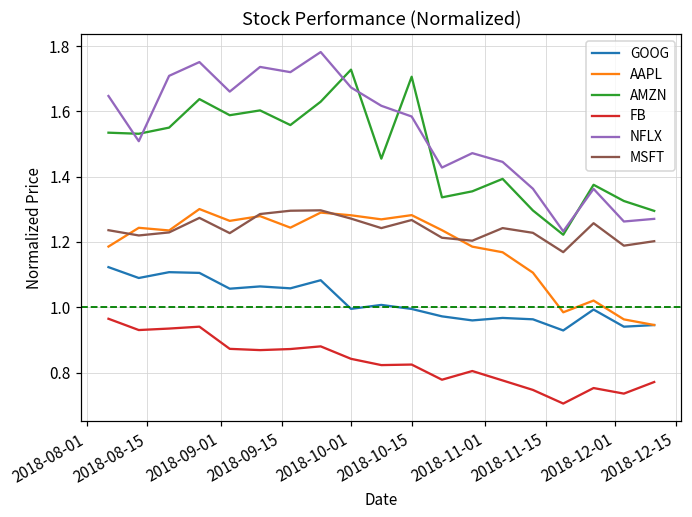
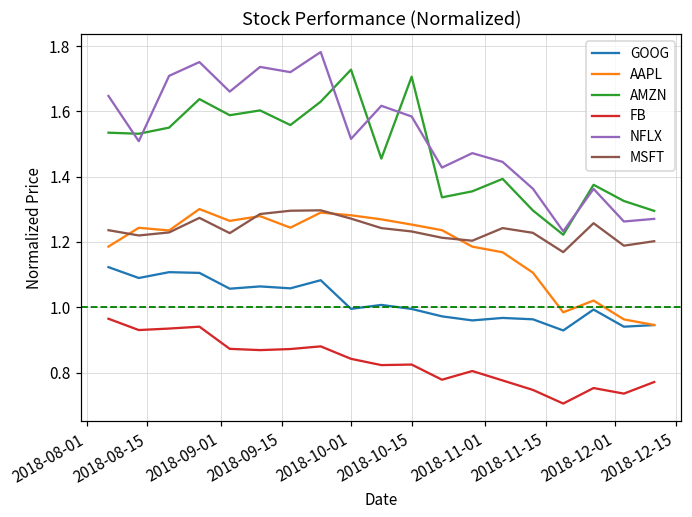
NFLX, 2018-10-01: 1.67 -> 1.52
AAPL, 2018-10-15: 1.28 -> 1.25
MSFT, 2018-10-15: 1.27 -> 1.23
